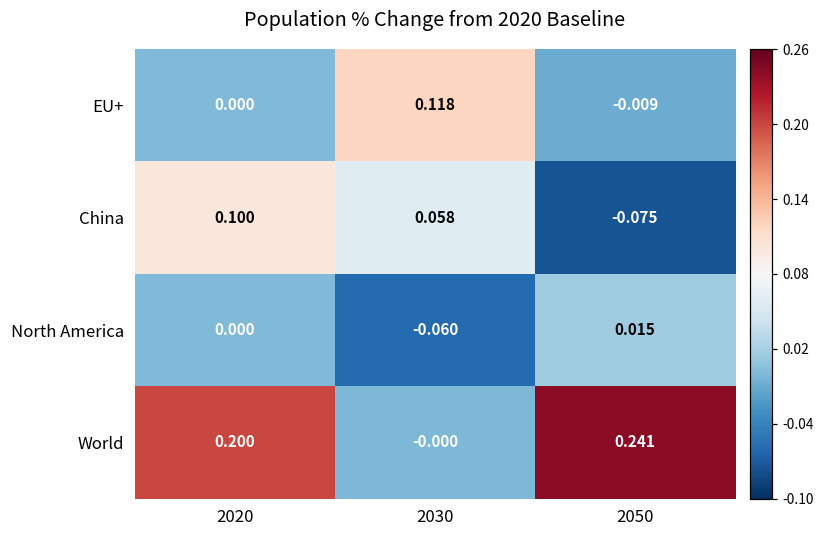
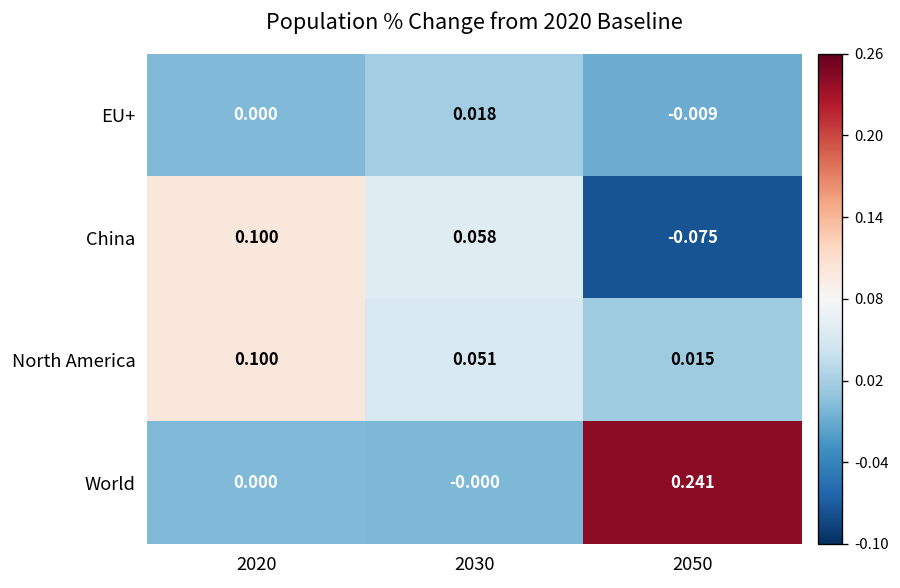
EU+, 2030: 0.118 -> 0.018
North America, 2020: 0.000 -> 0.100
North America, 2030: -0.060 -> 0.051
World, 2020: 0.200 -> 0.000
